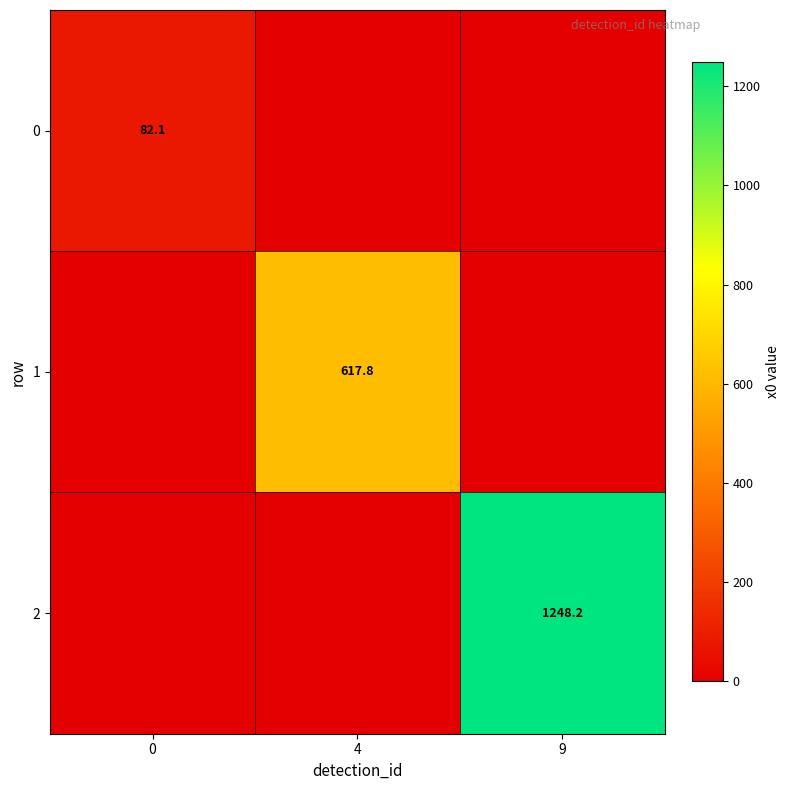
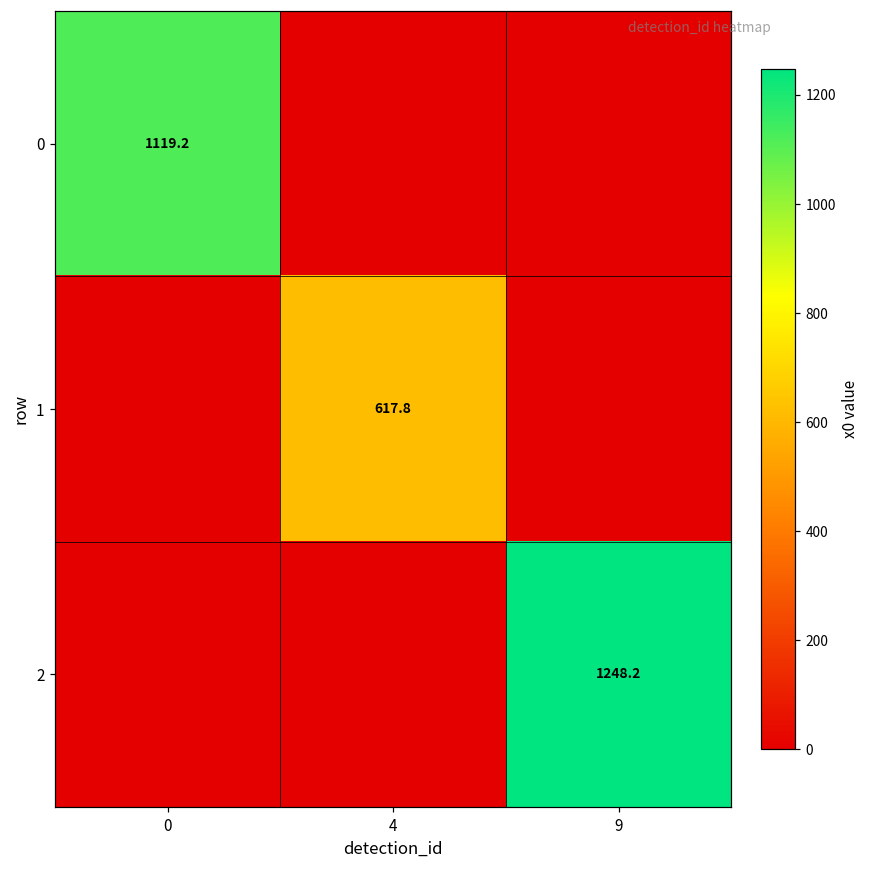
0, 0: 82.1 -> 1119.2
